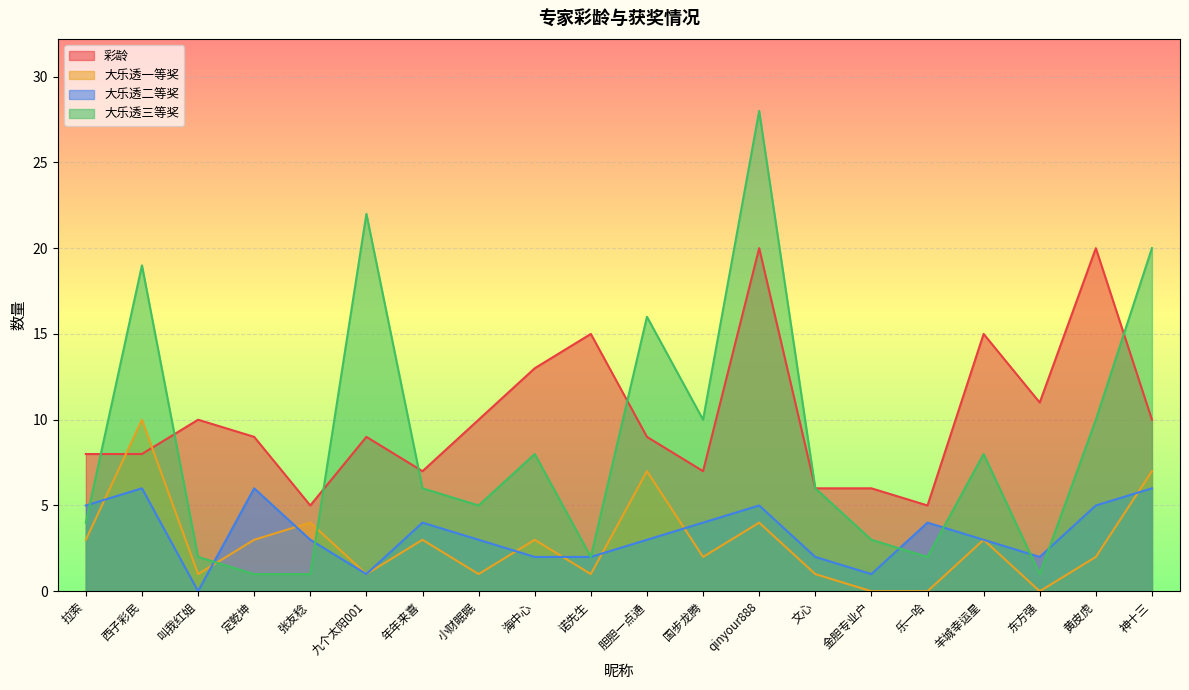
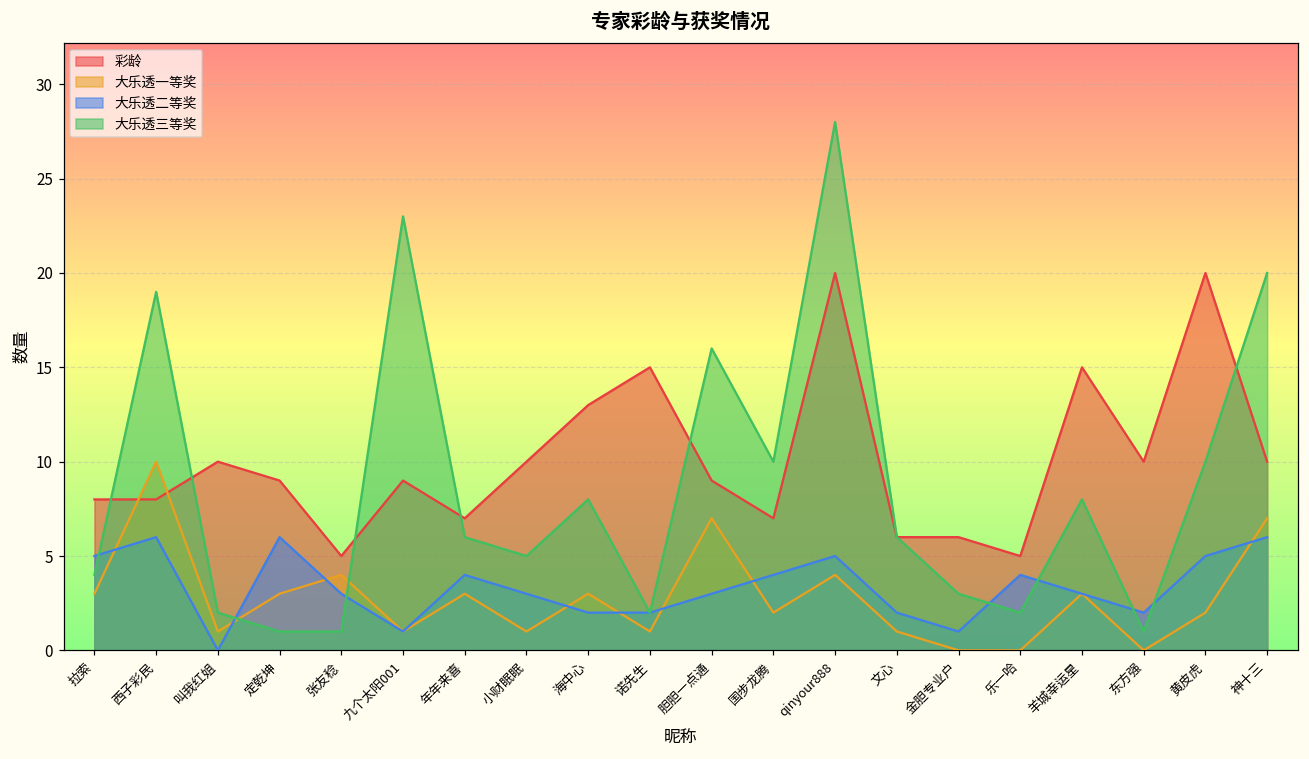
大乐透三等奖, 九个太阳001: 22 -> 23
彩龄, 东方强: 11 -> 10
